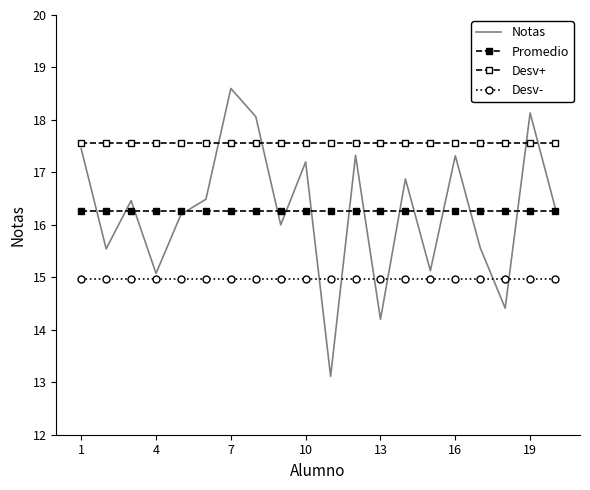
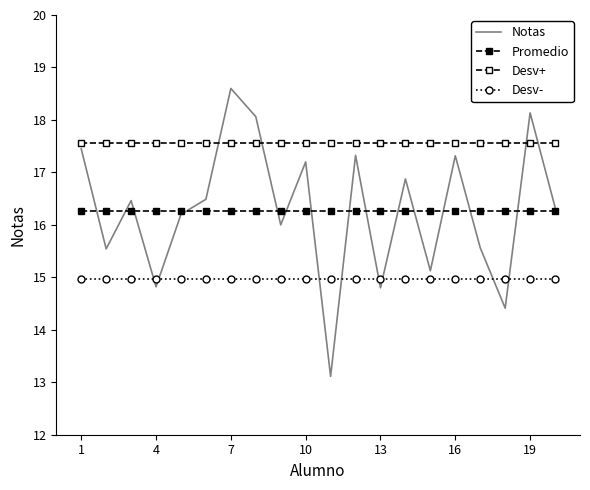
Notas, 4: 15.1 -> 14.8
Notas, 13: 14.2 -> 14.8
